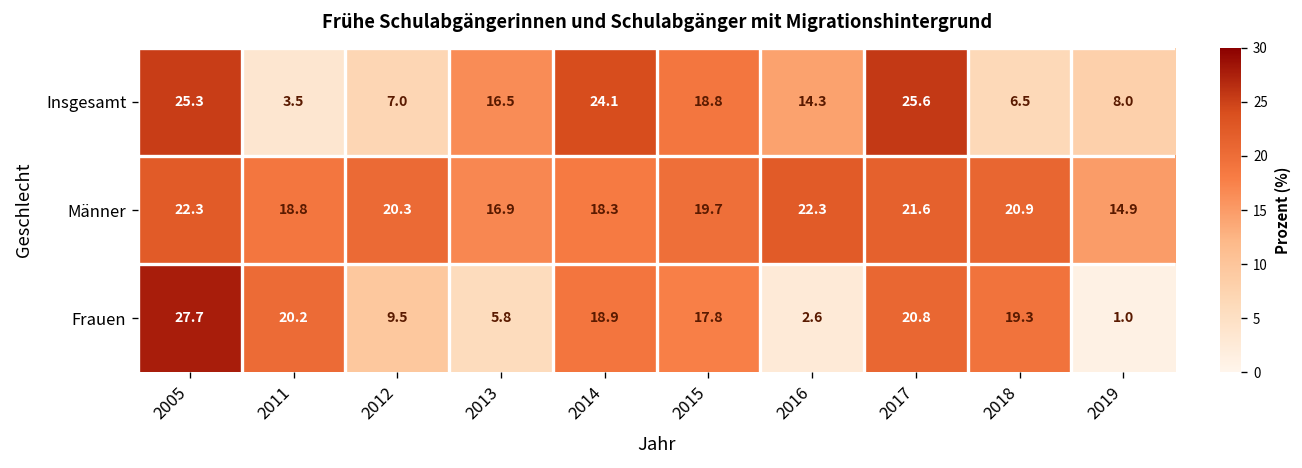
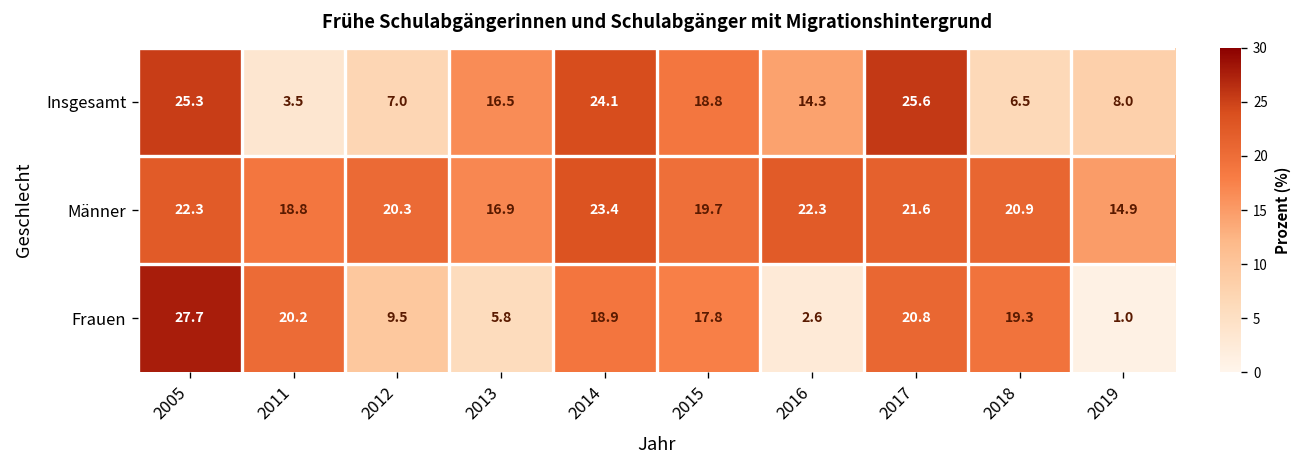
Männer, 2014: 18.3 -> 23.4
